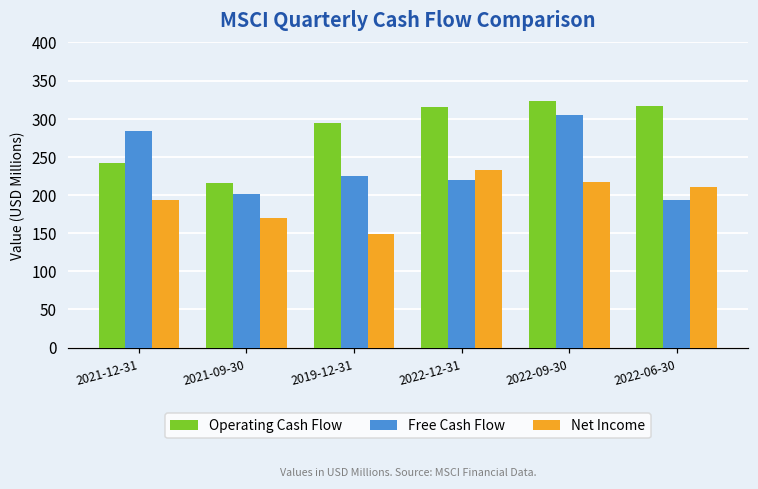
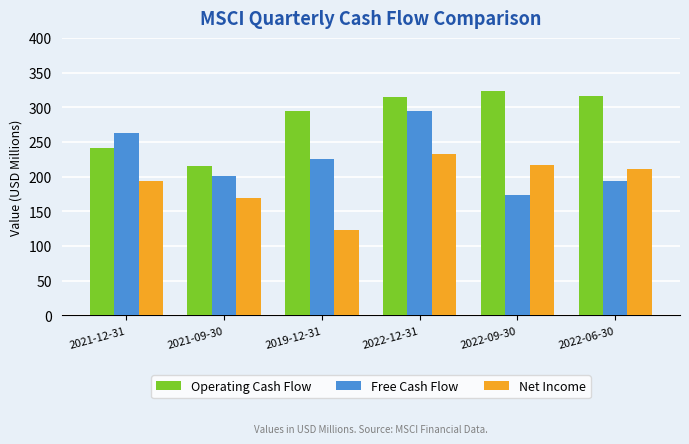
Free Cash Flow, 2021-12-31: 280 -> 260
Net Income, 2019-12-31: 150 -> 120
Free Cash Flow, 2022-12-31: 220 -> 290
Free Cash Flow, 2022-09-30: 310 -> 170
